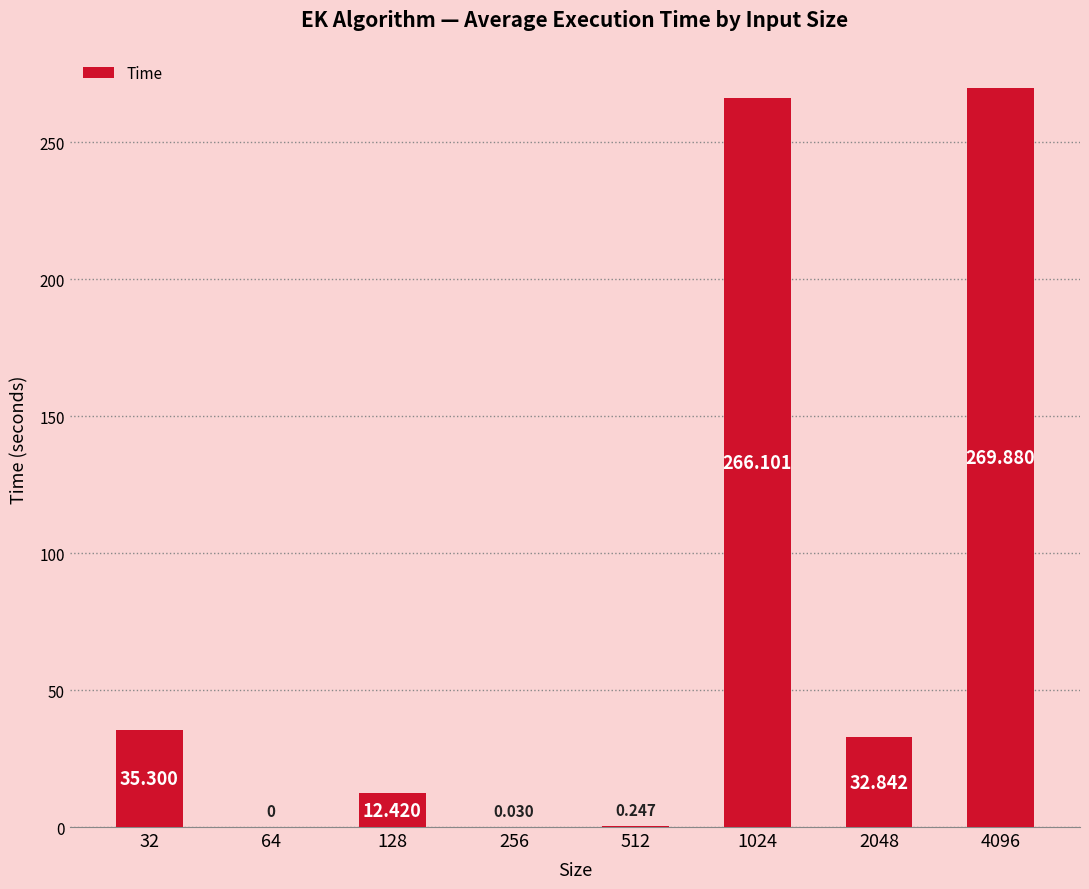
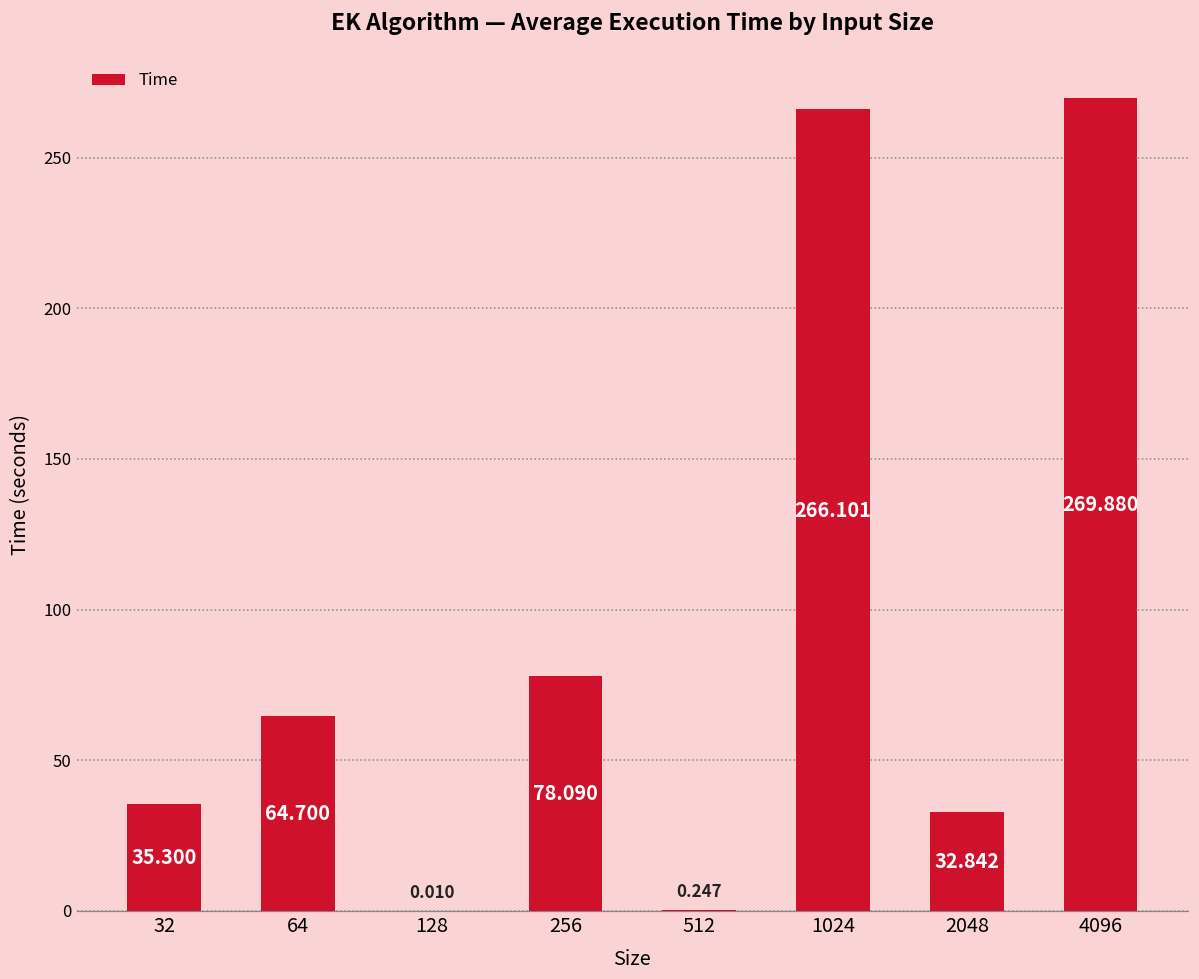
64: 0 -> 64.700
128: 12.420 -> 0.010
256: 0.030 -> 78.090
